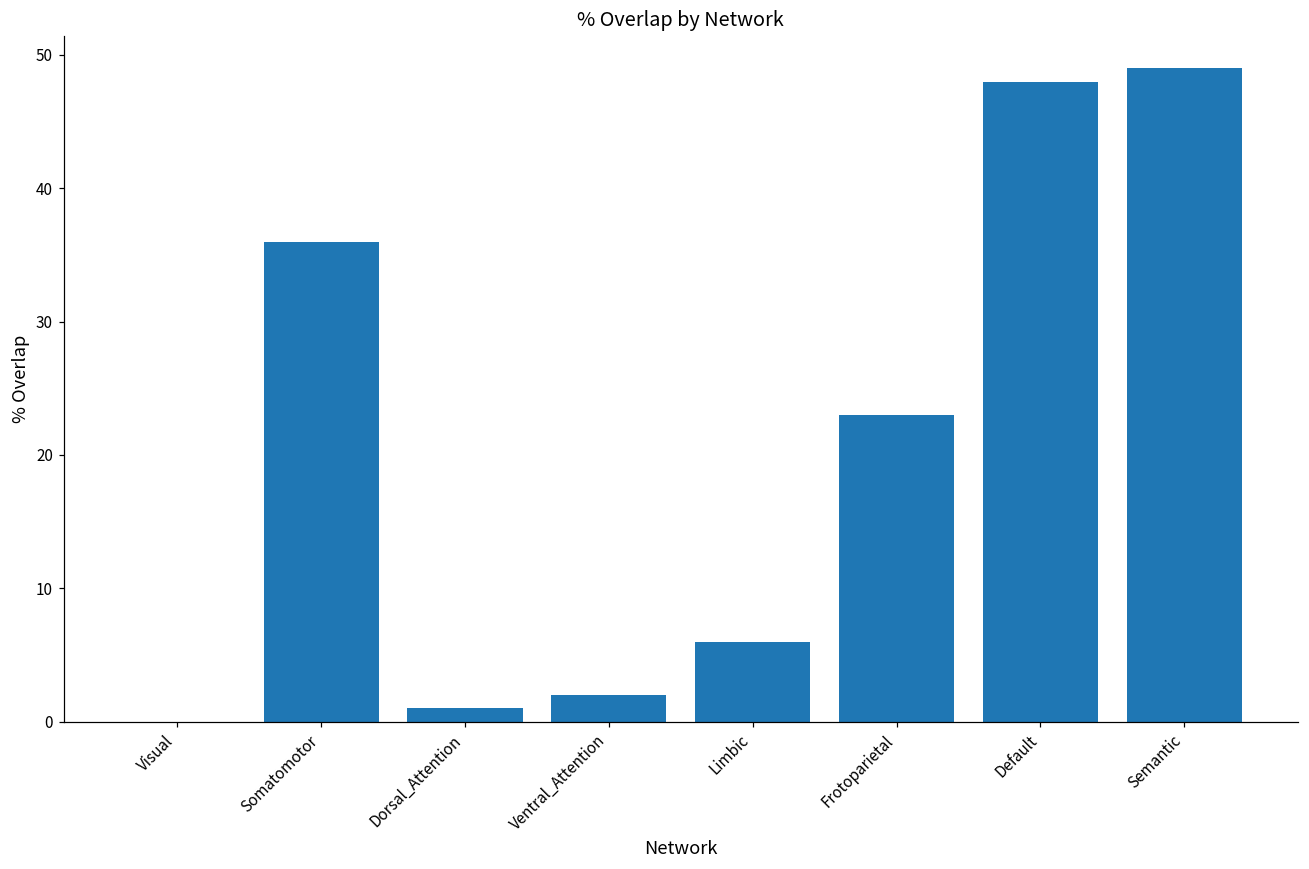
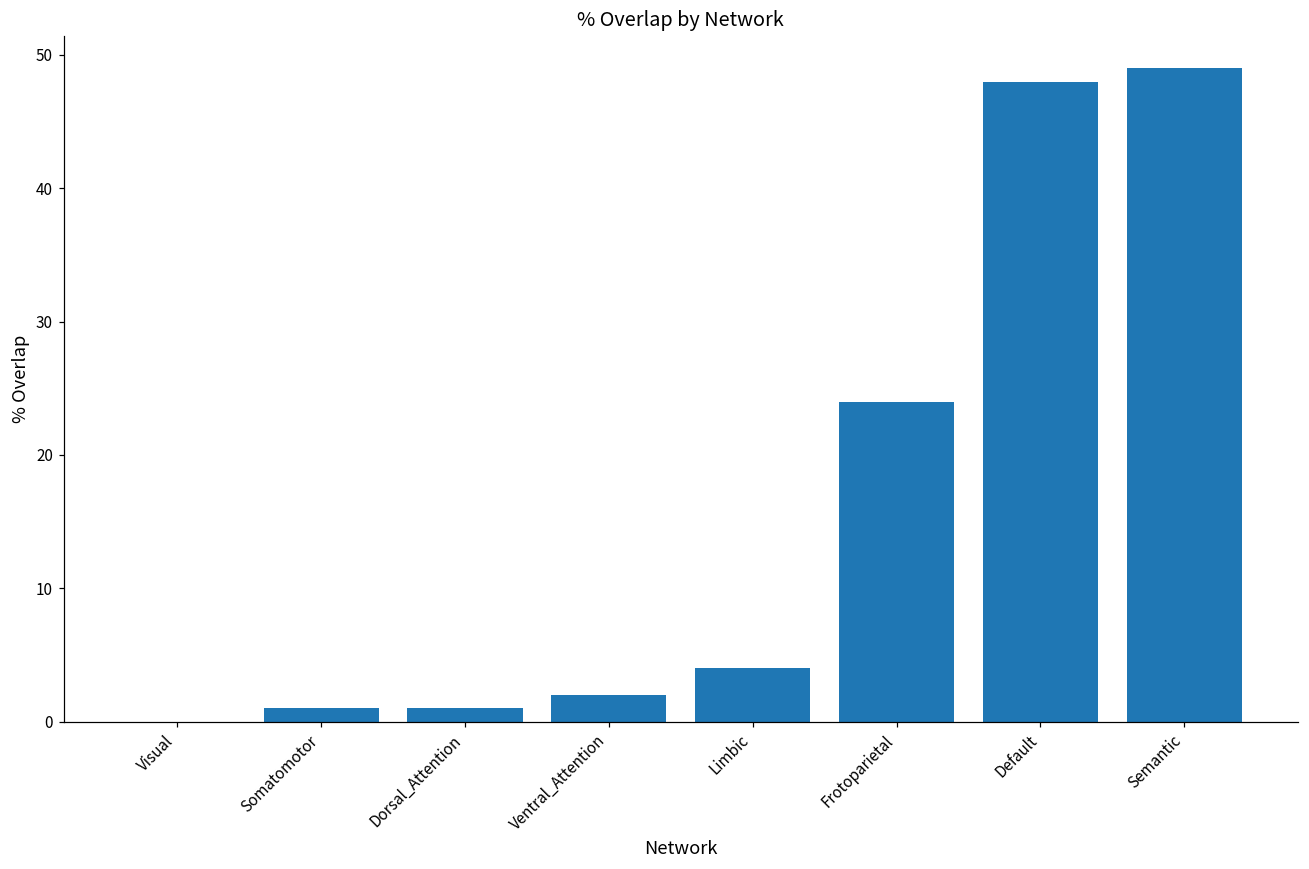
Somatomotor: 36 -> 1
Limbic: 6 -> 4
Frotoparietal: 23 -> 24
